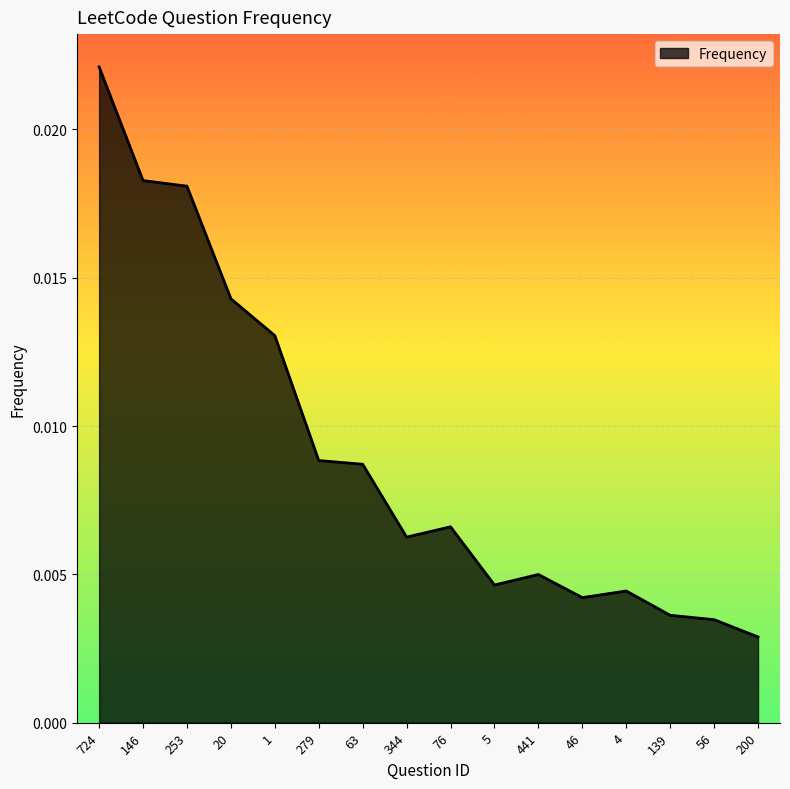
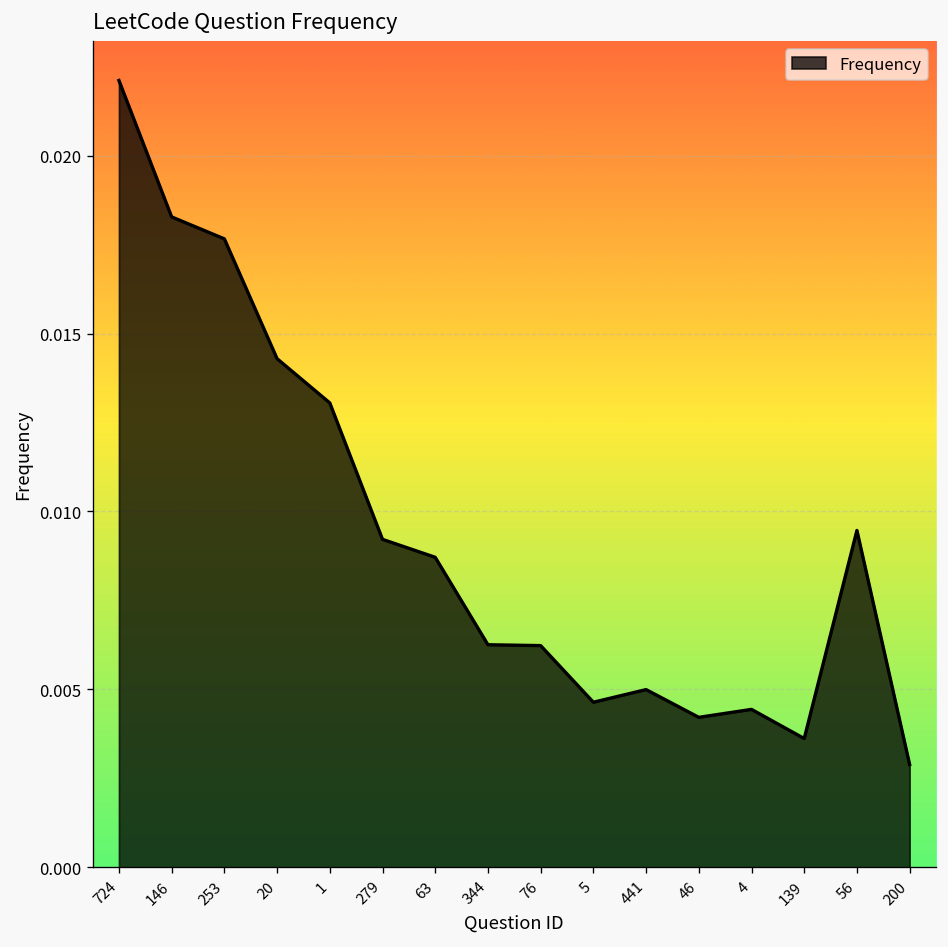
253: 0.0181 -> 0.0177
279: 0.0088 -> 0.0092
76: 0.0066 -> 0.0062
56: 0.0035 -> 0.0095
